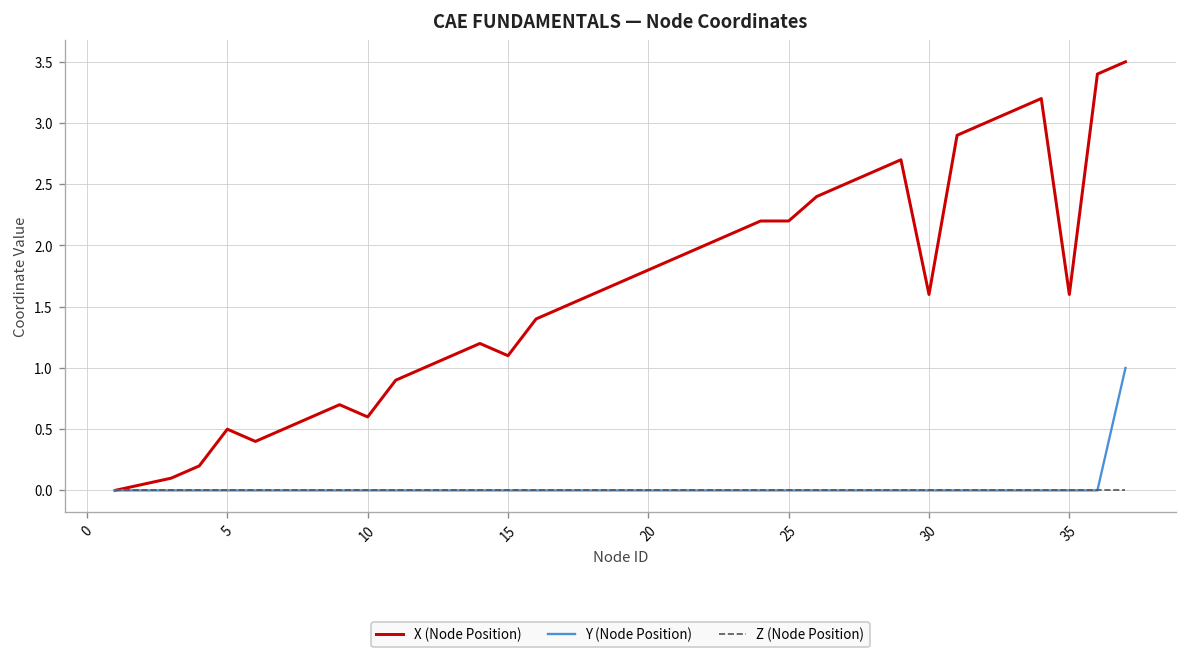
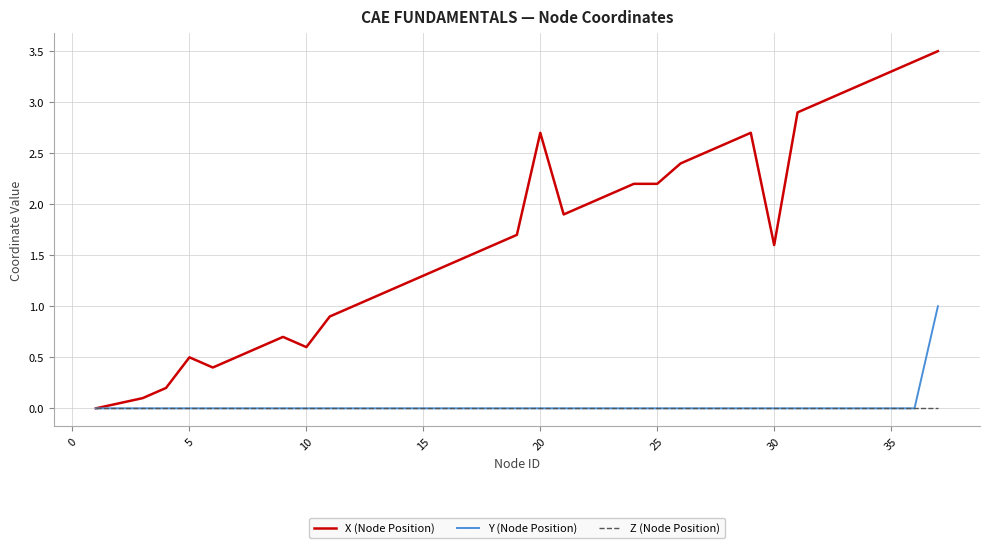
X (Node Position), 15: 1.1 -> 1.3
X (Node Position), 20: 1.8 -> 2.7
X (Node Position), 35: 1.6 -> 3.3
